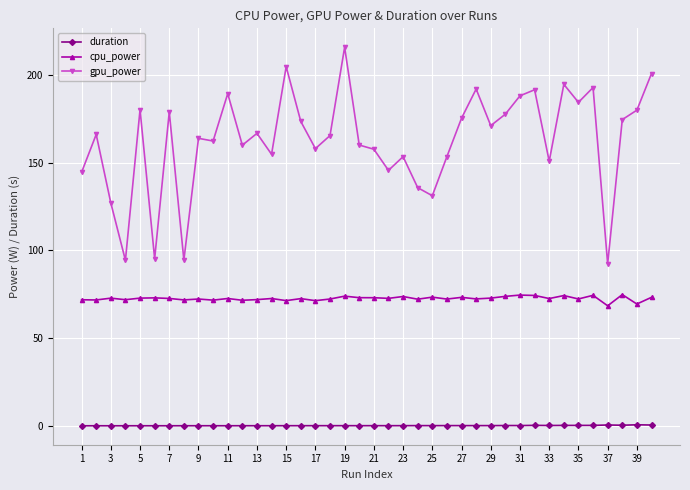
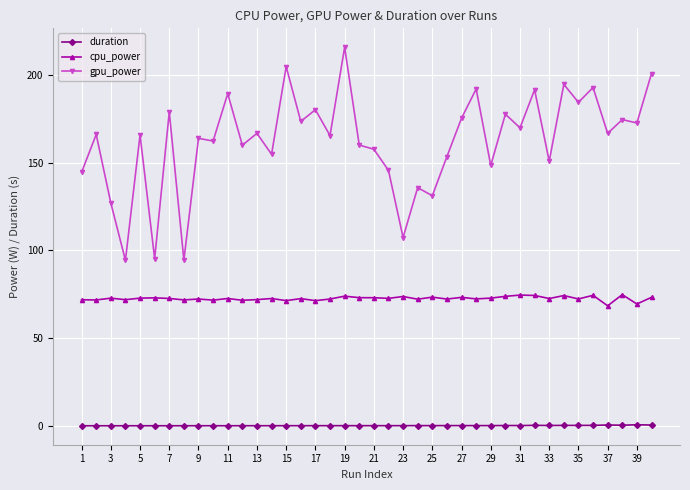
gpu_power, 5: 180 -> 166
gpu_power, 17: 158 -> 180
gpu_power, 23: 153 -> 107
gpu_power, 29: 171 -> 148
gpu_power, 31: 188 -> 170
gpu_power, 37: 92 -> 167
gpu_power, 39: 180 -> 173
